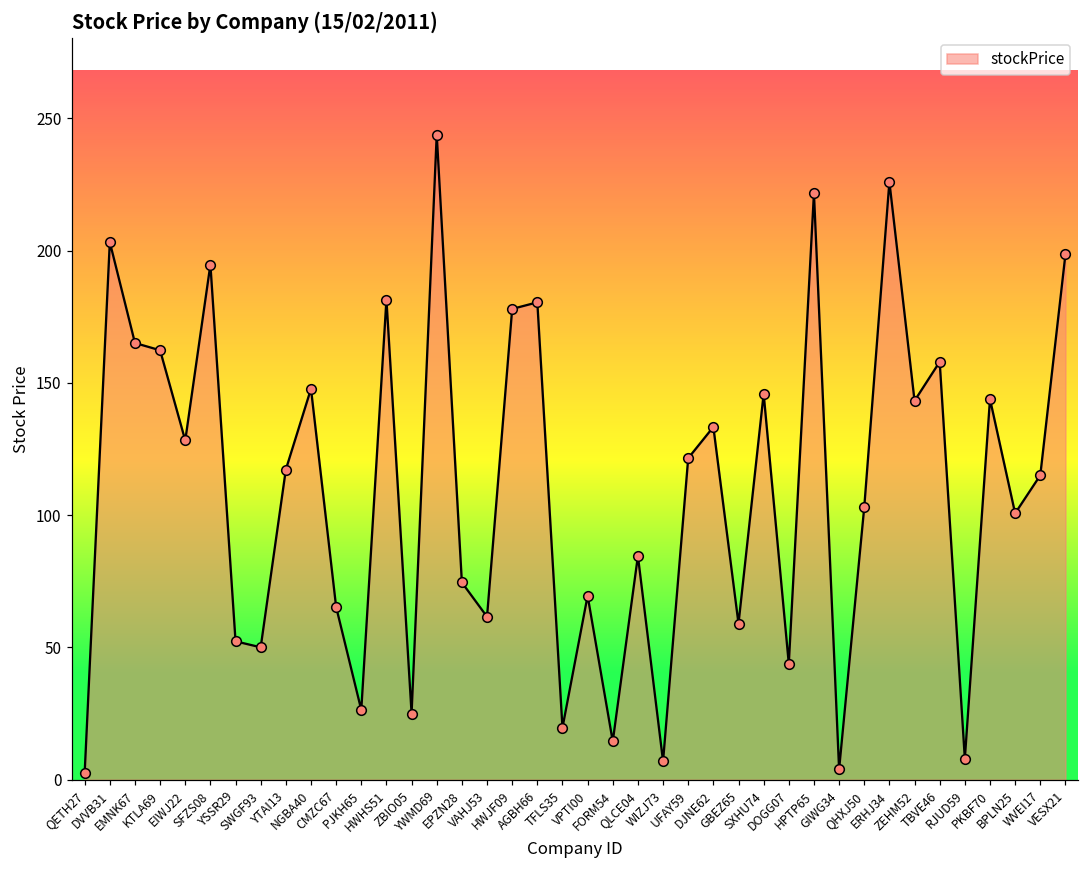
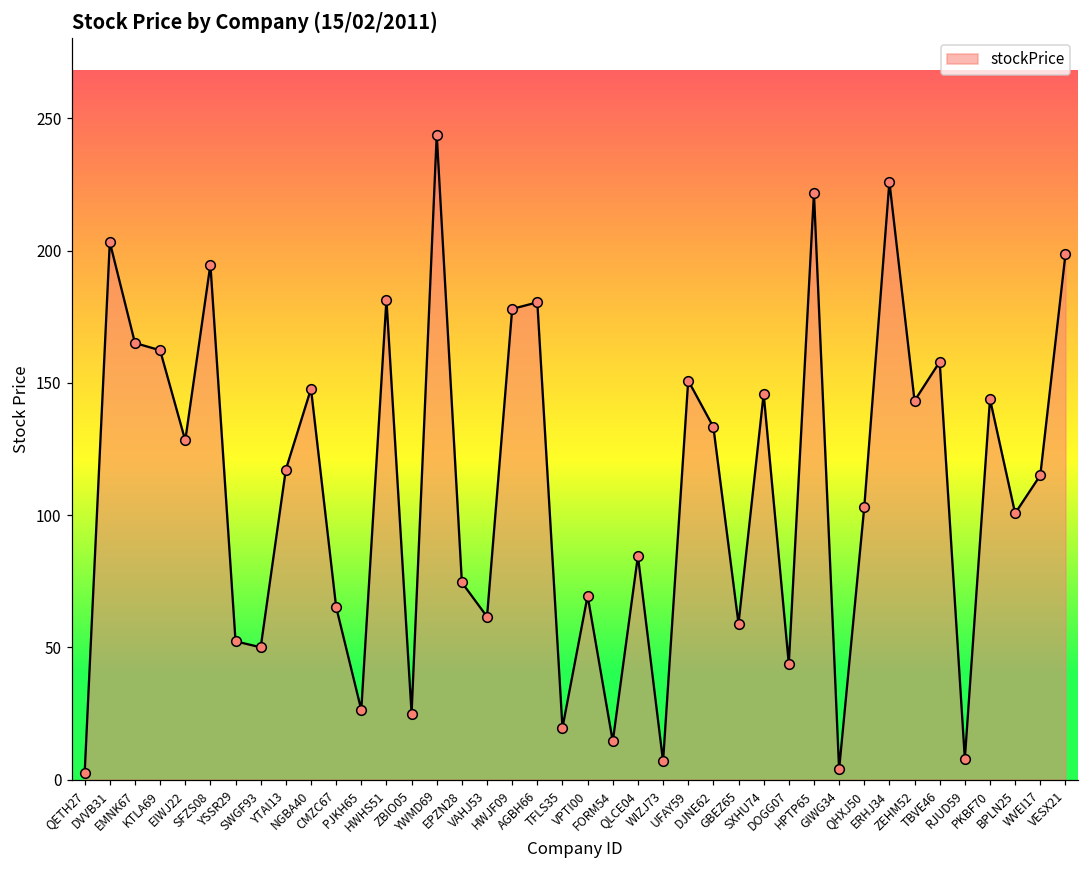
UFAY59: 122 -> 151
